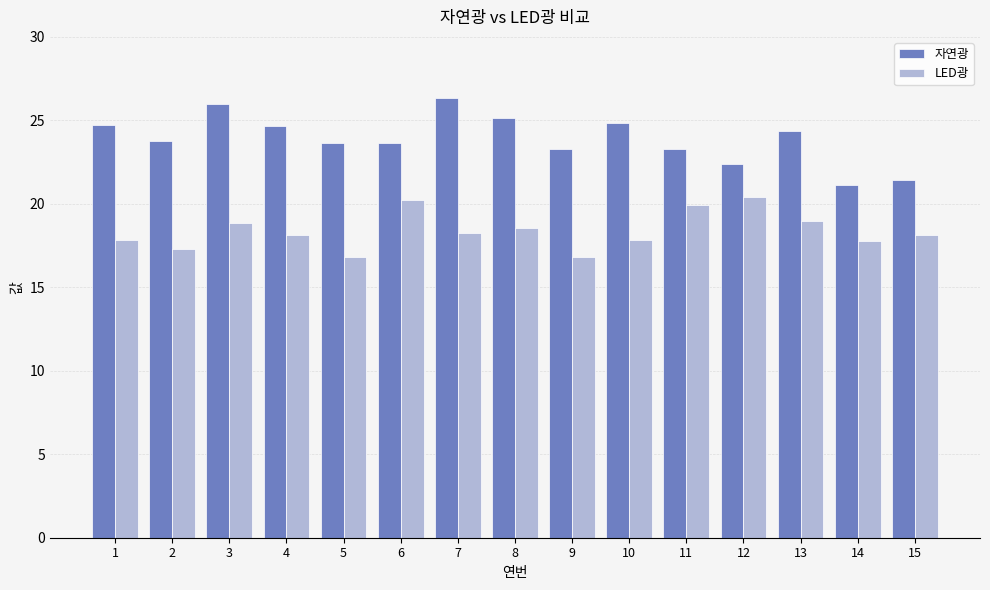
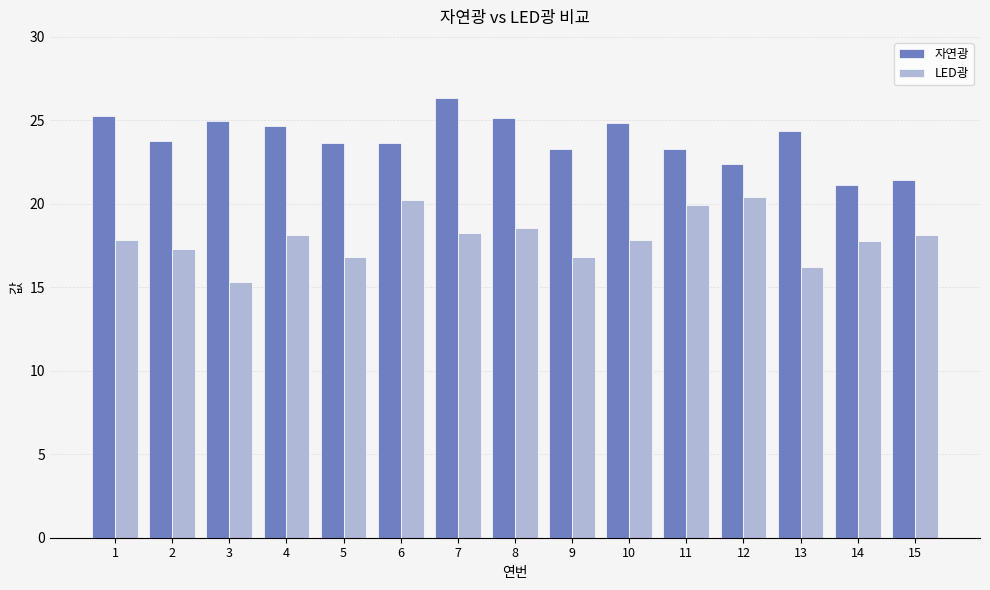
자연광, 1: 24.7 -> 25.3
자연광, 3: 26.0 -> 25.0
LED광, 3: 18.9 -> 15.3
LED광, 13: 19.0 -> 16.2
